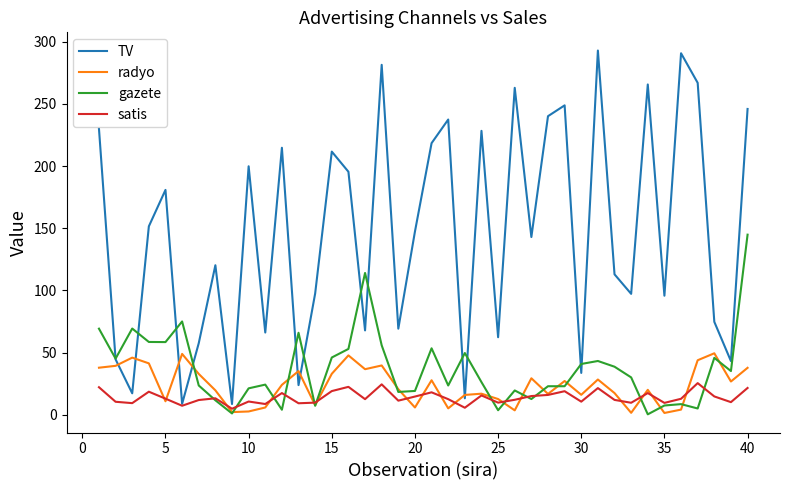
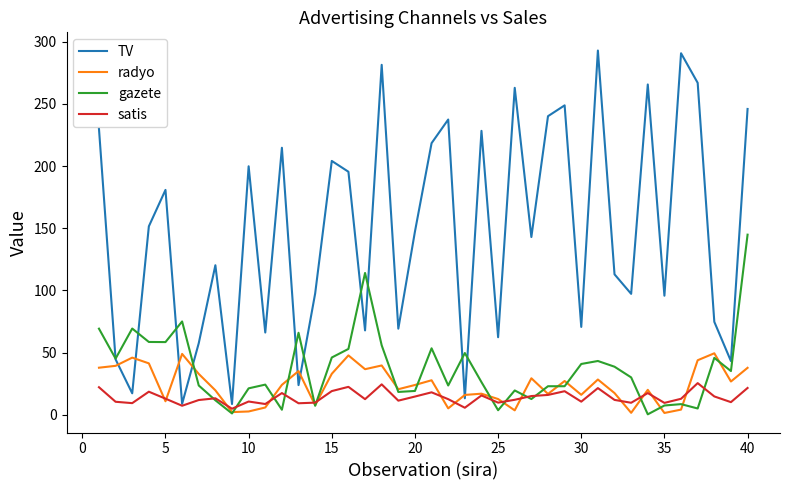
TV, 15: 212 -> 204
radyo, 20: 6 -> 24
TV, 30: 34 -> 71
